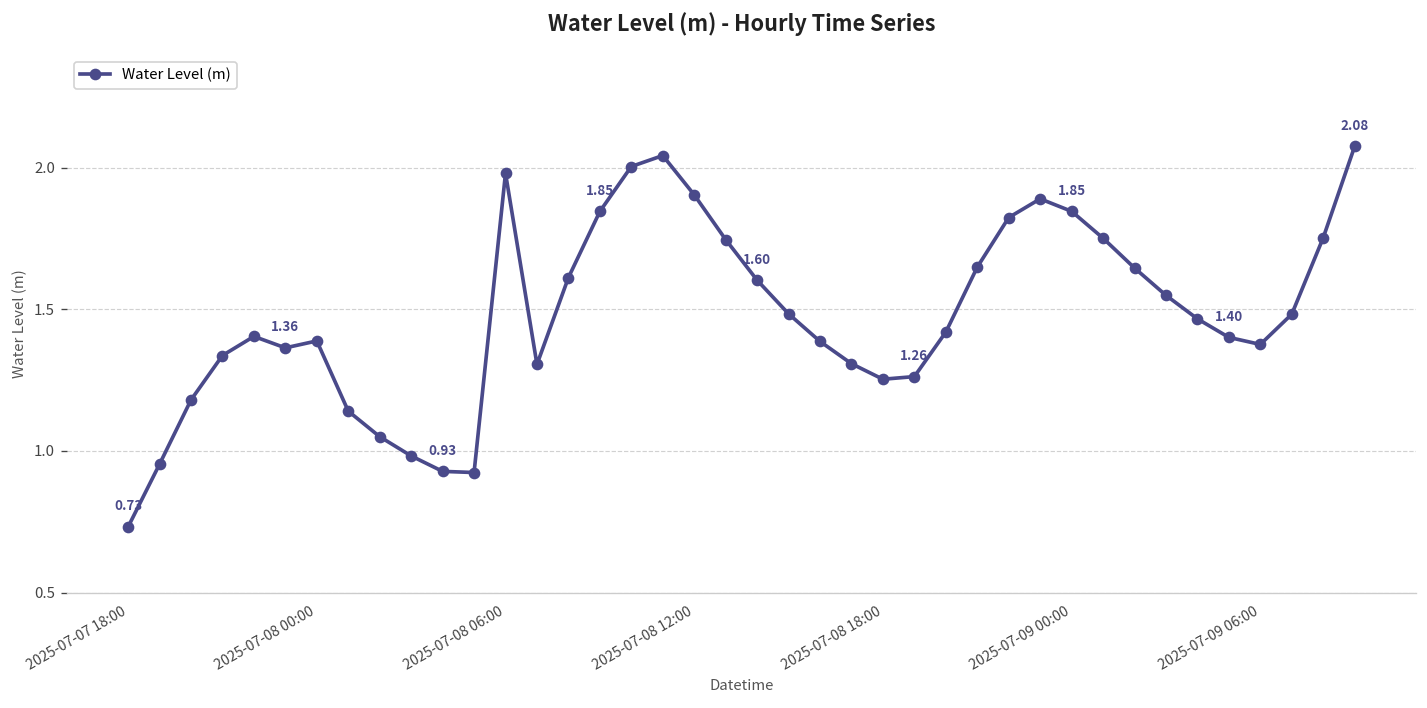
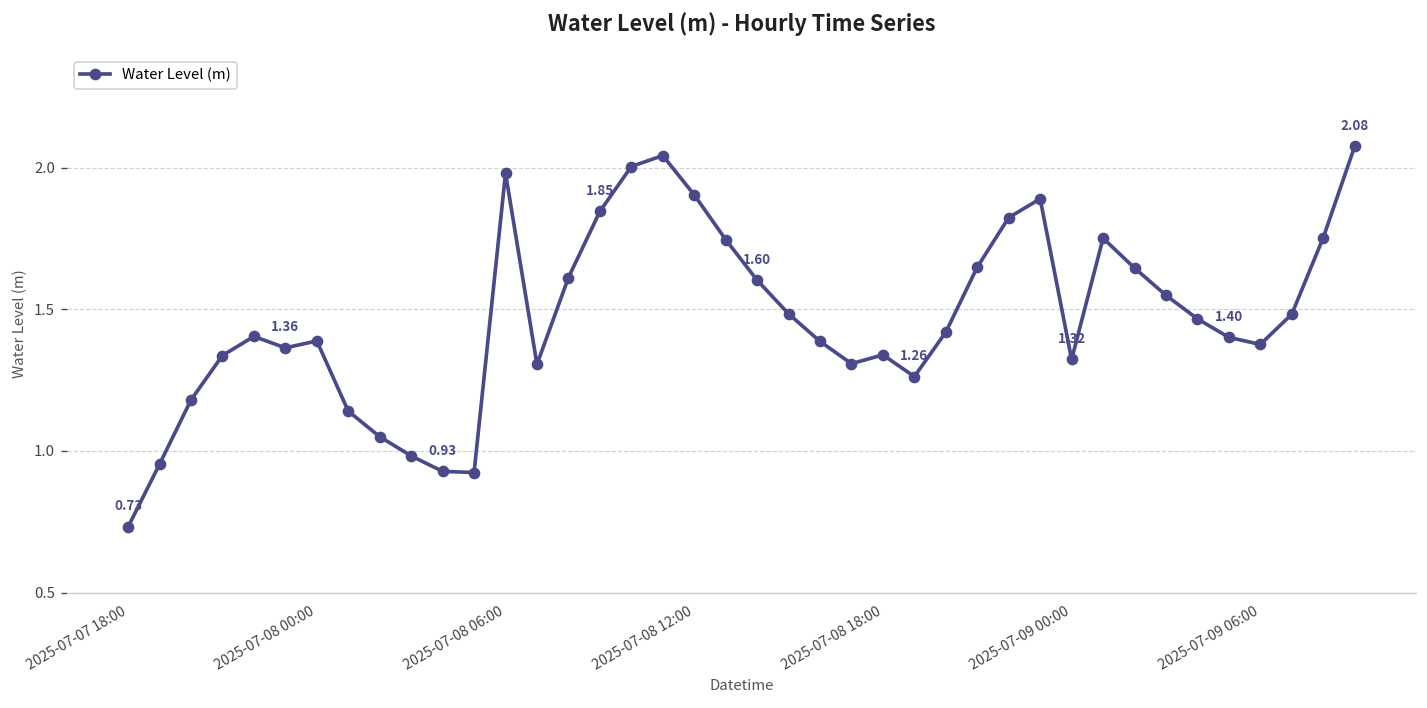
2025-07-08 18:00: 1.25 -> 1.34
2025-07-09 00:00: 1.85 -> 1.32
